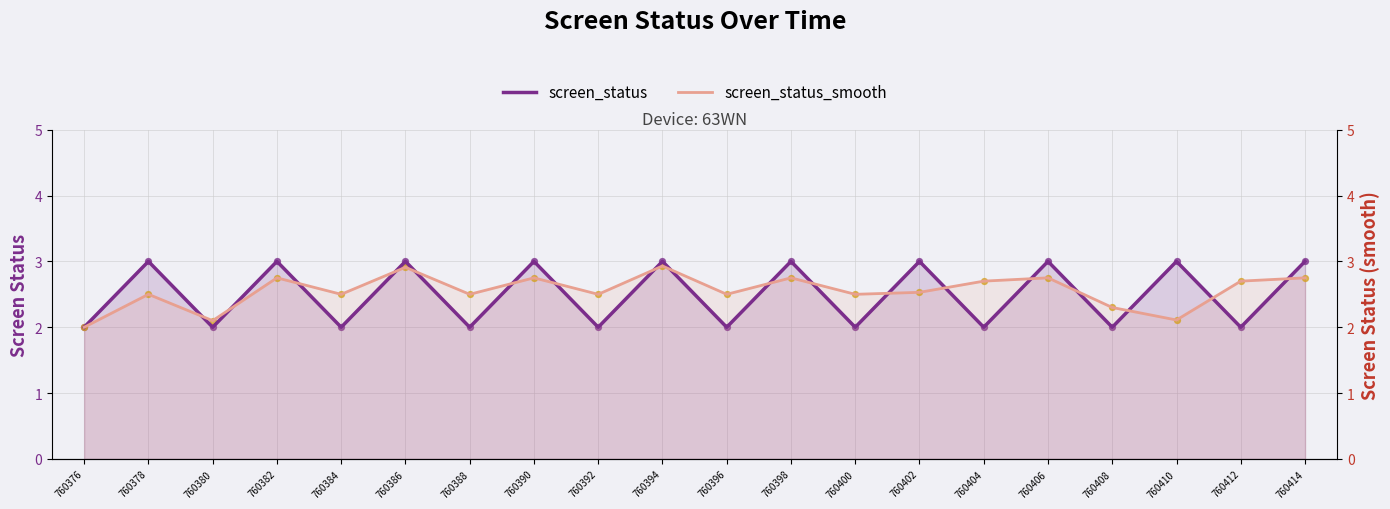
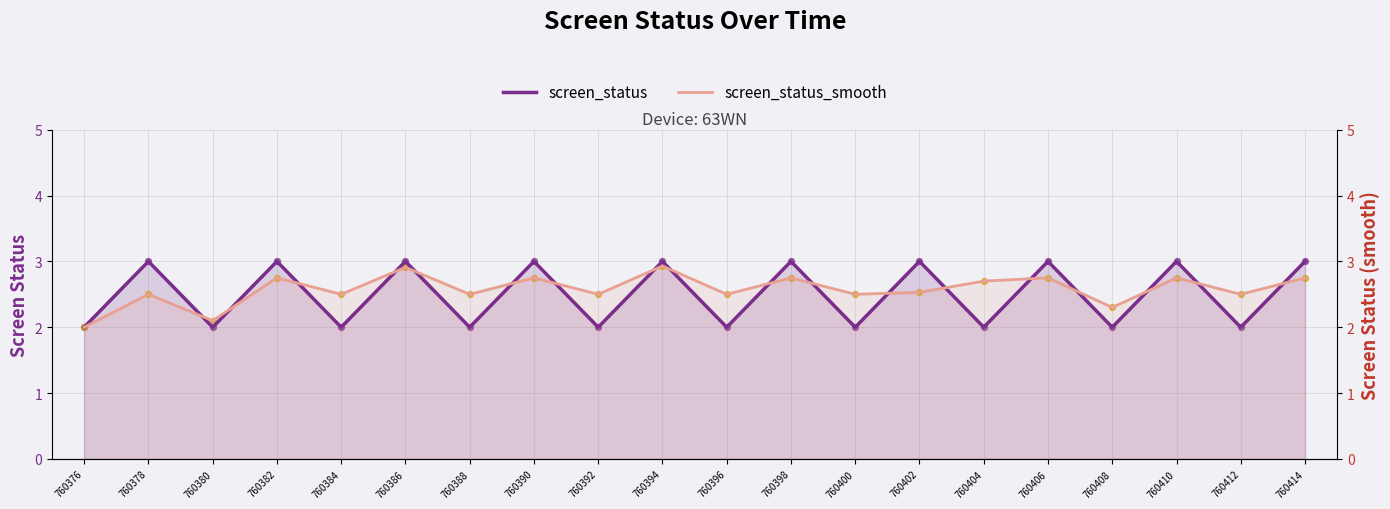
screen_status_smooth, 760410: 2.1 -> 2.8
screen_status_smooth, 760412: 2.7 -> 2.5
